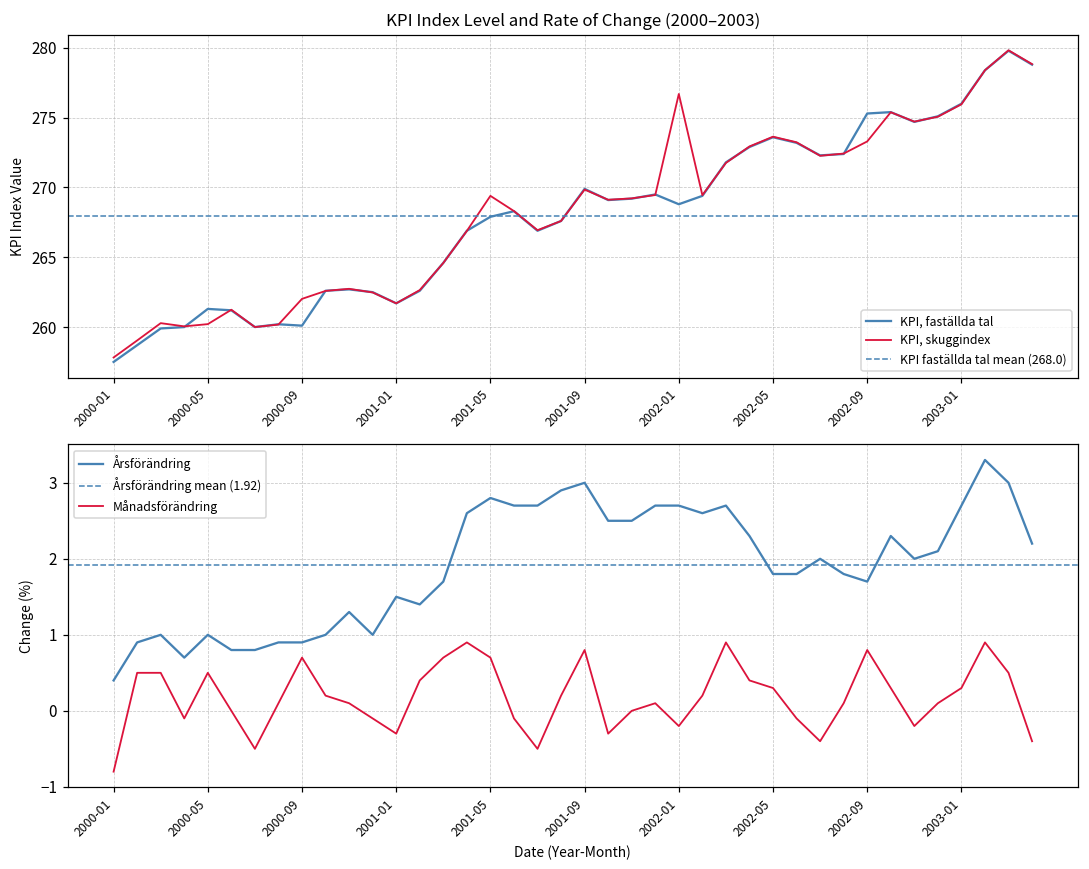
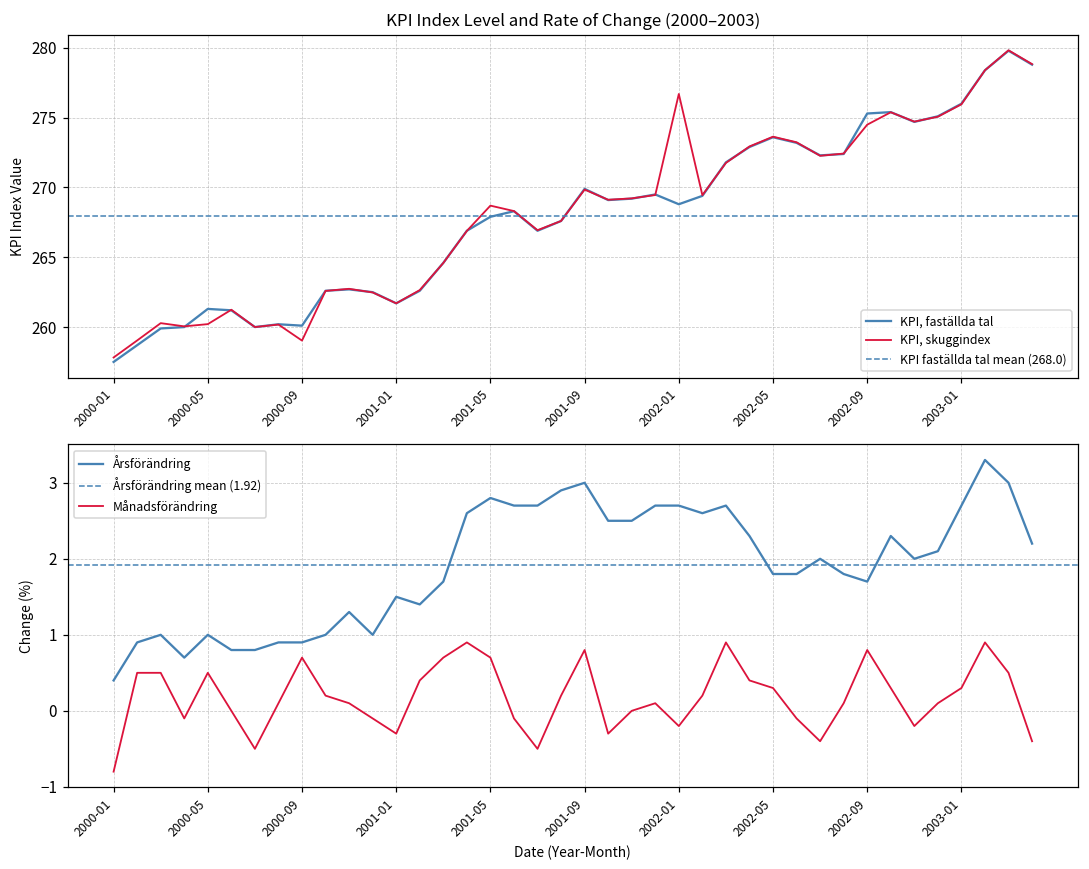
KPI Index Level and Rate of Change (2000–2003), KPI, skuggindex, 2000-09: 262.0 -> 259.0
KPI Index Level and Rate of Change (2000–2003), KPI, skuggindex, 2001-05: 269.4 -> 268.7
KPI Index Level and Rate of Change (2000–2003), KPI, skuggindex, 2002-09: 273.3 -> 274.5
